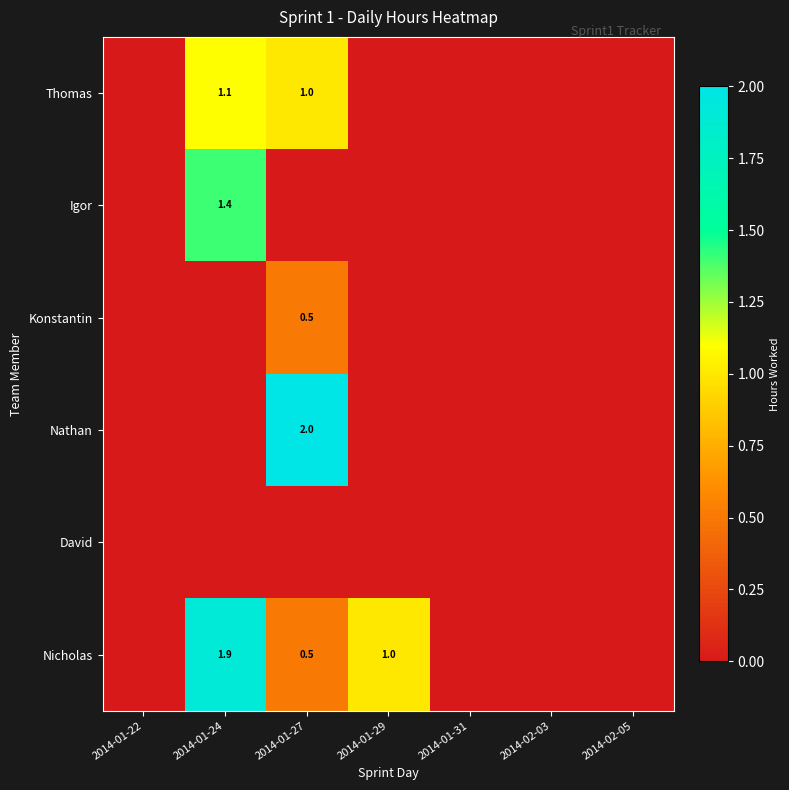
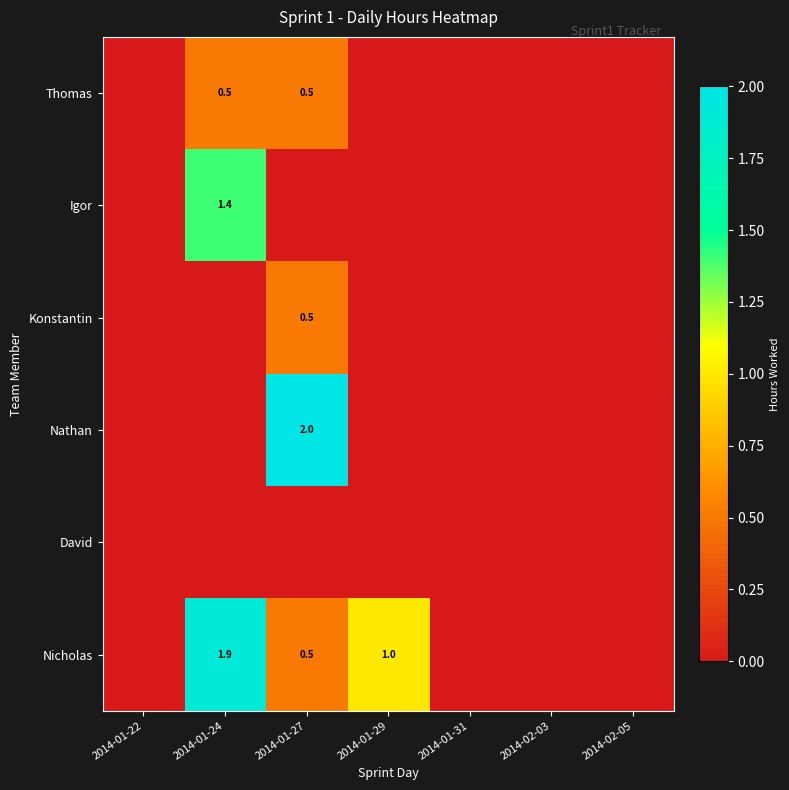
Thomas, 2014-01-24: 1.1 -> 0.5
Thomas, 2014-01-27: 1.0 -> 0.5
